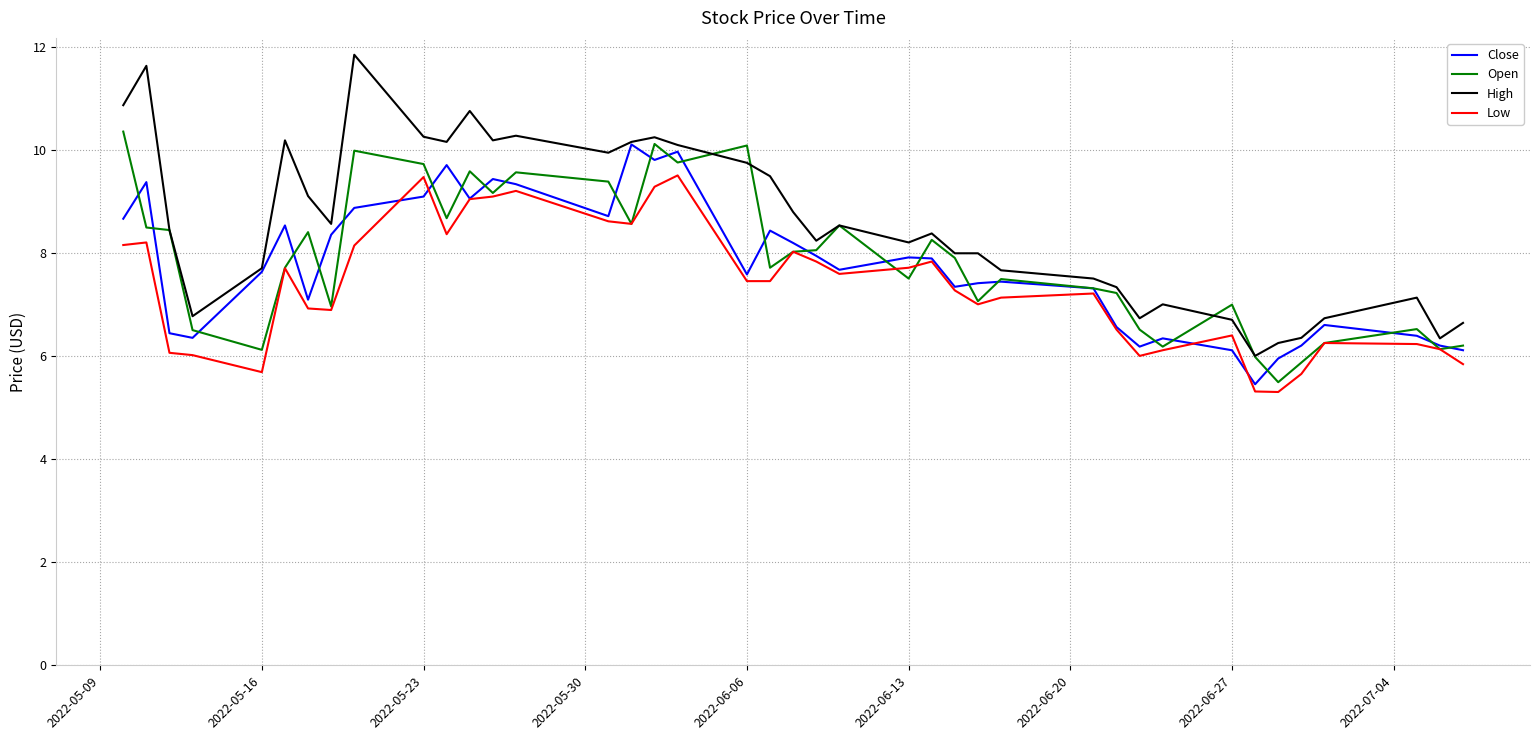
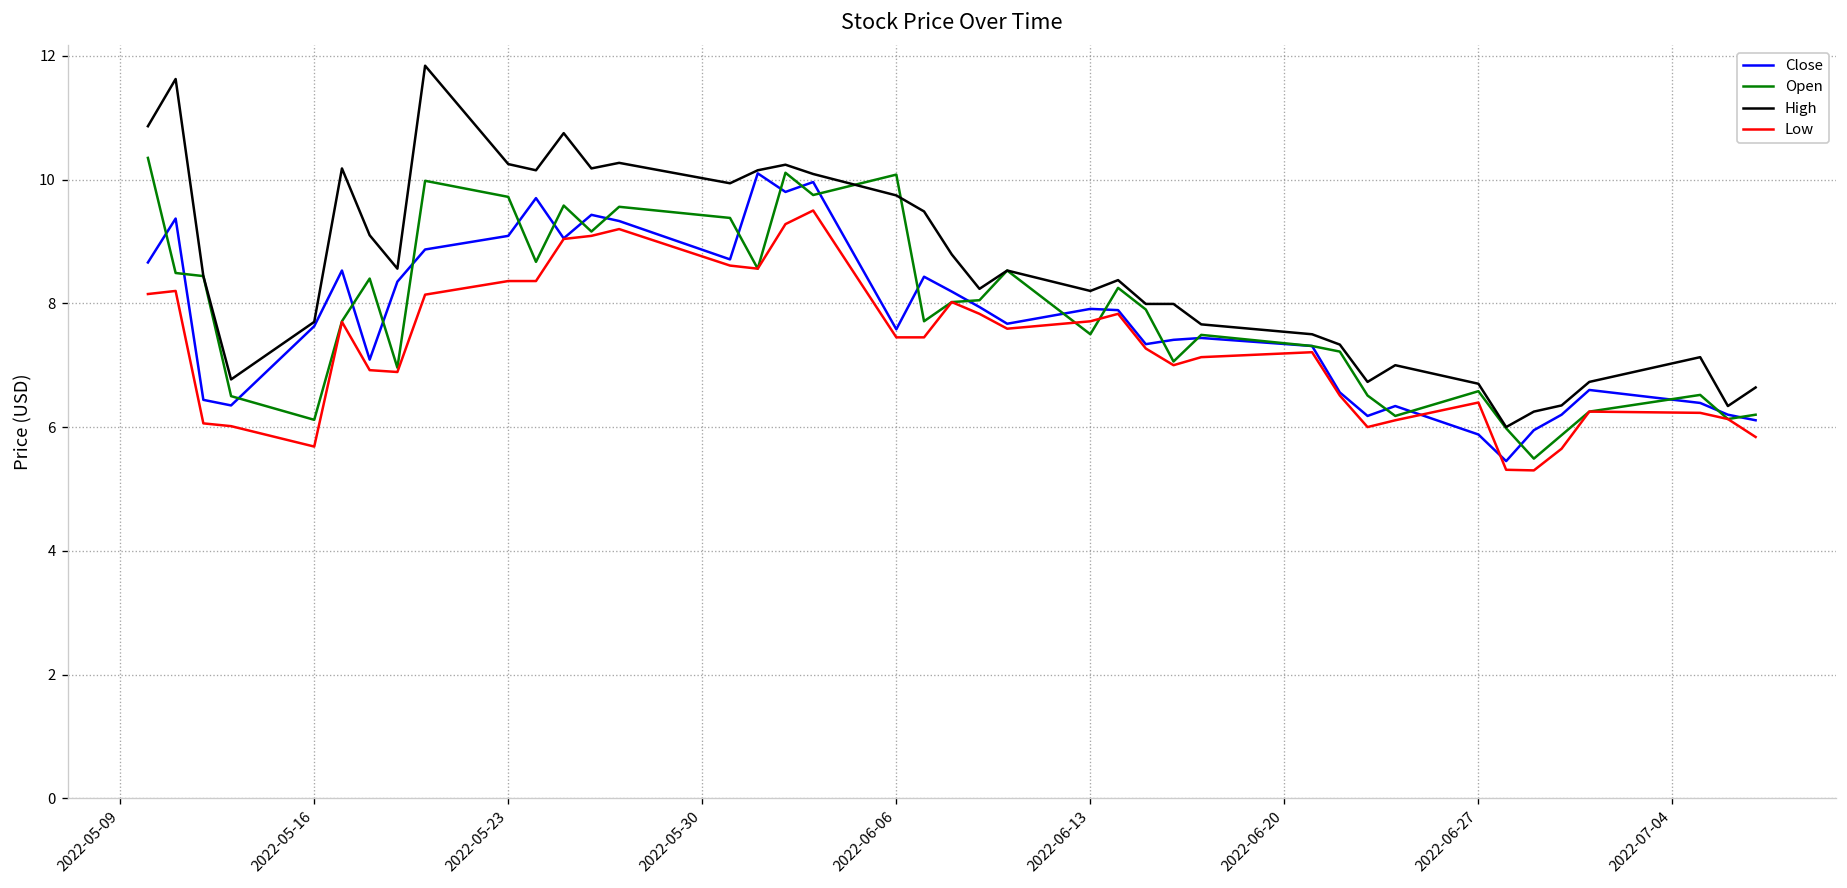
Low, 2022-05-23: 9.5 -> 8.4
Close, 2022-06-27: 6.1 -> 5.9
Open, 2022-06-27: 7.0 -> 6.6
